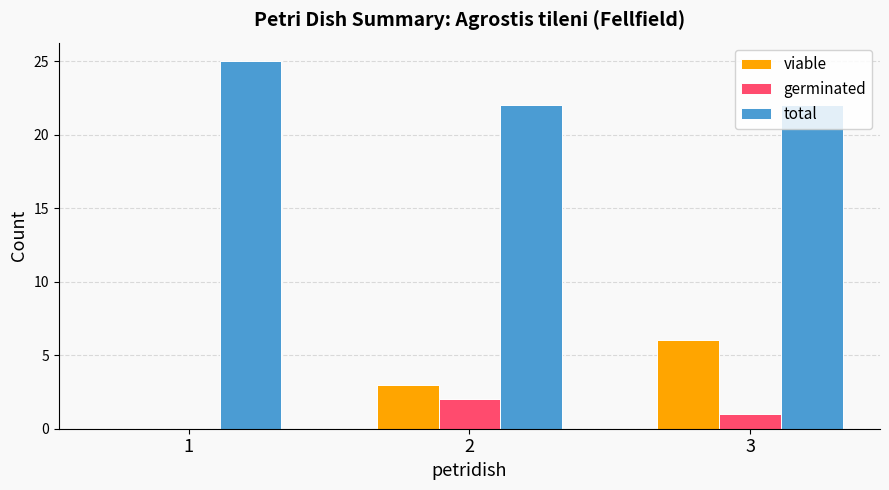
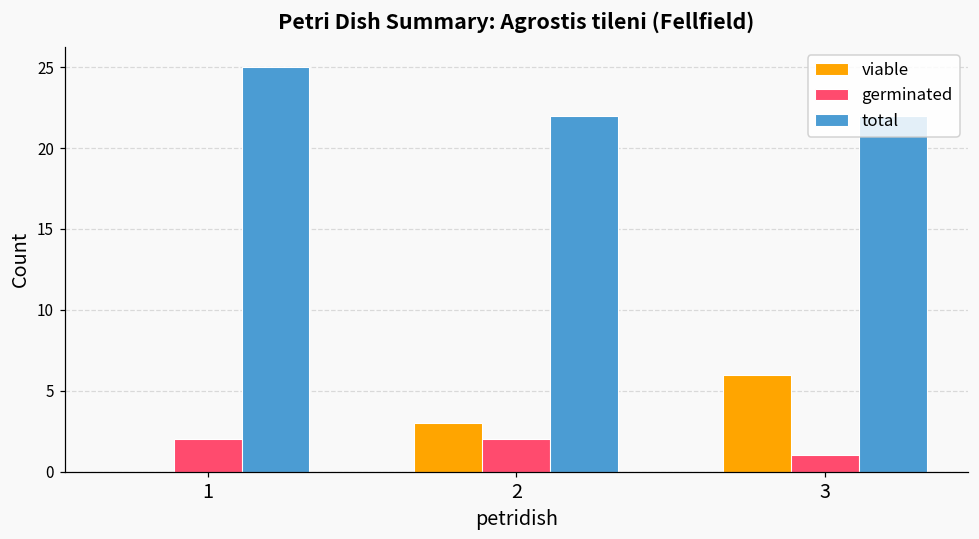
germinated, 1: 0 -> 2
